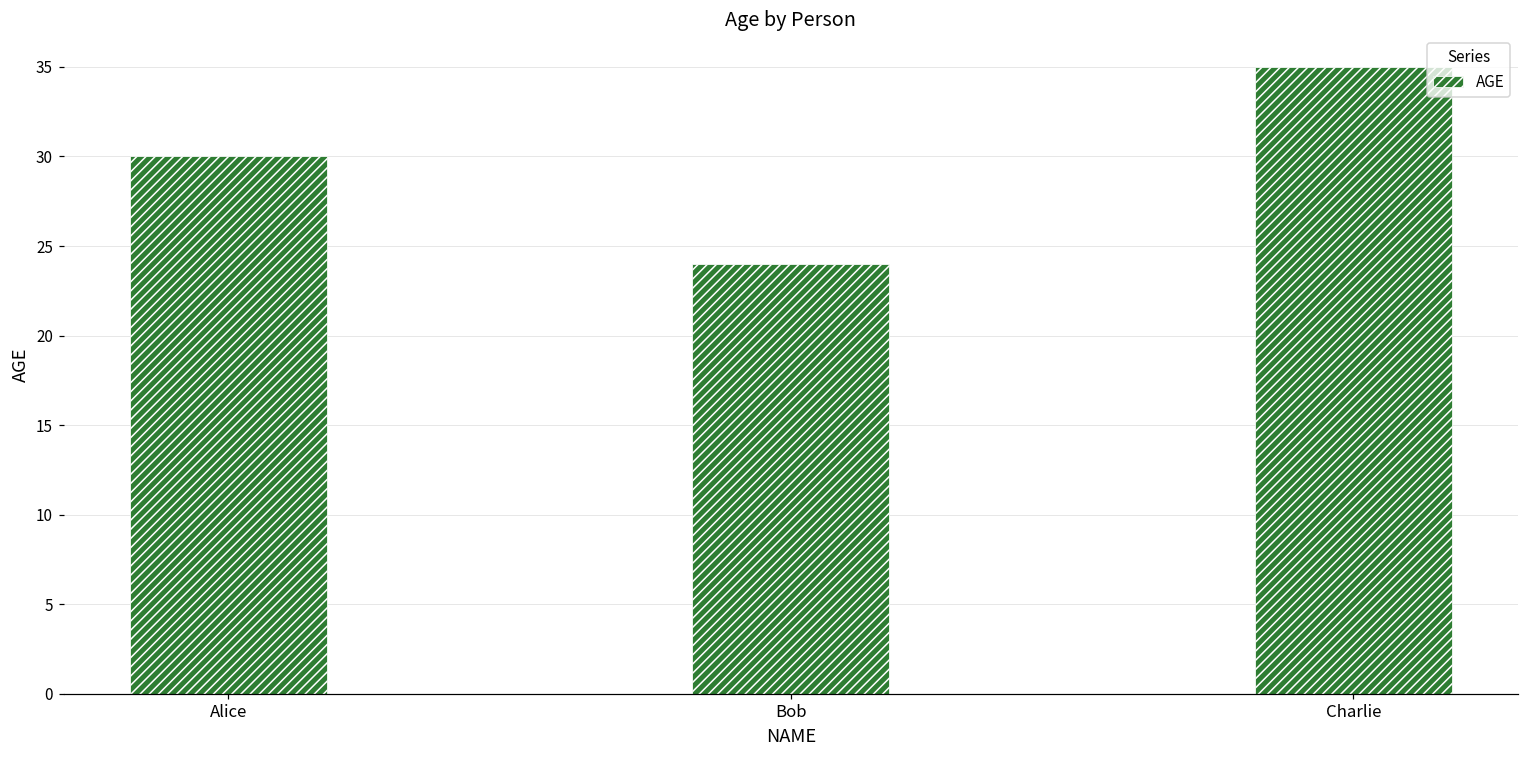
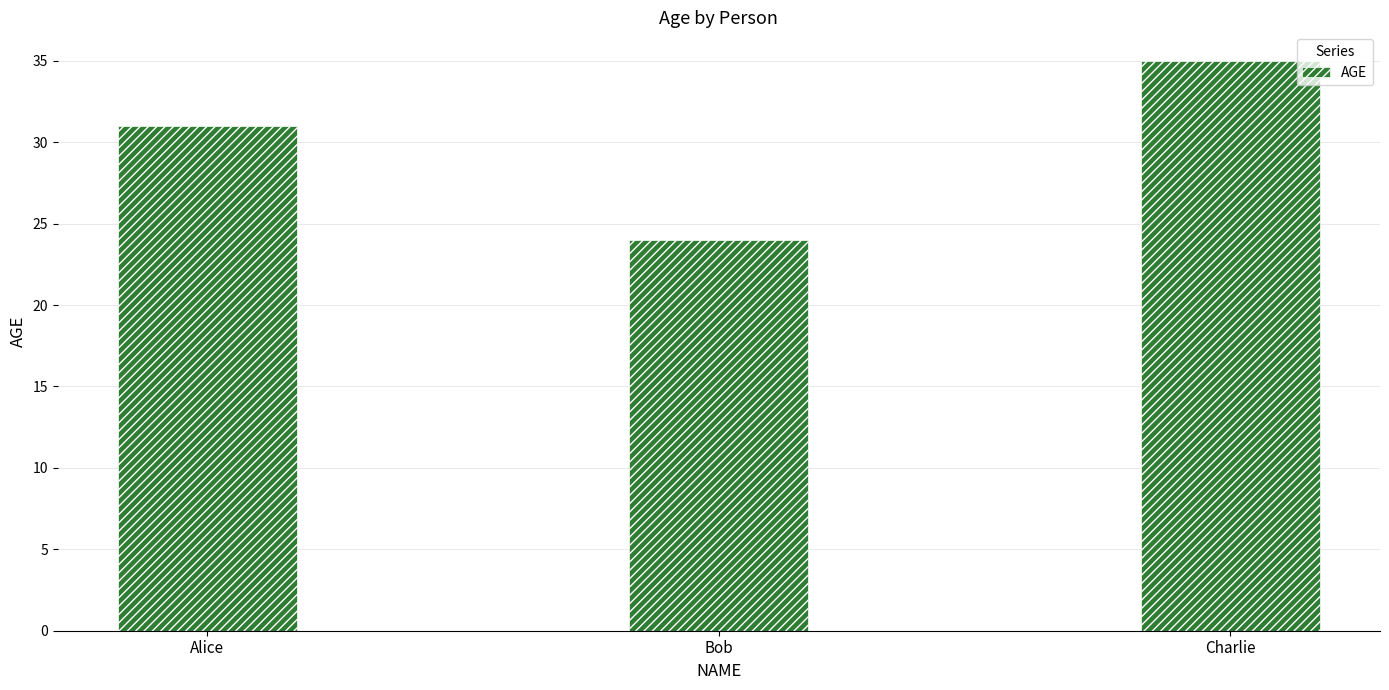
Alice: 30 -> 31
